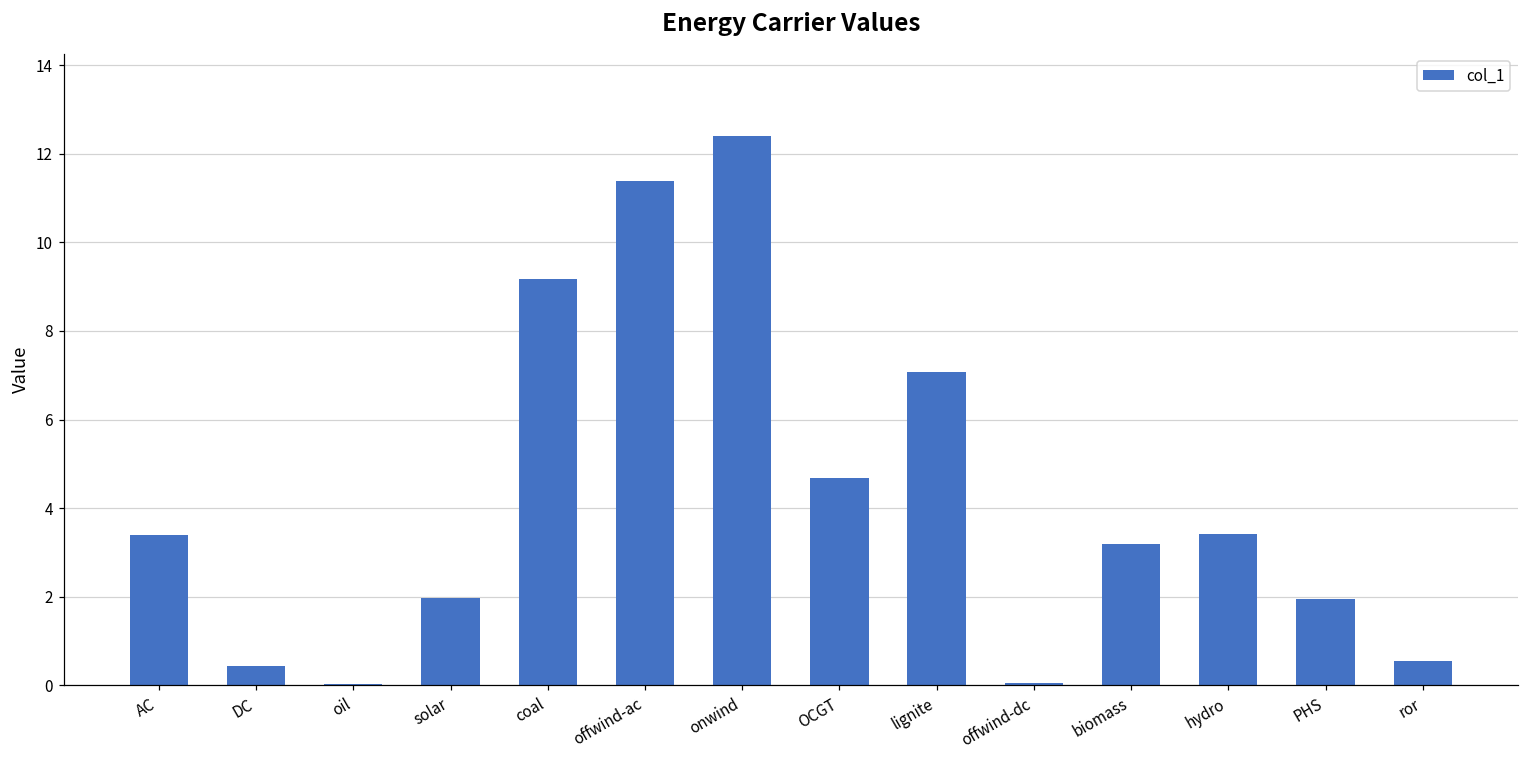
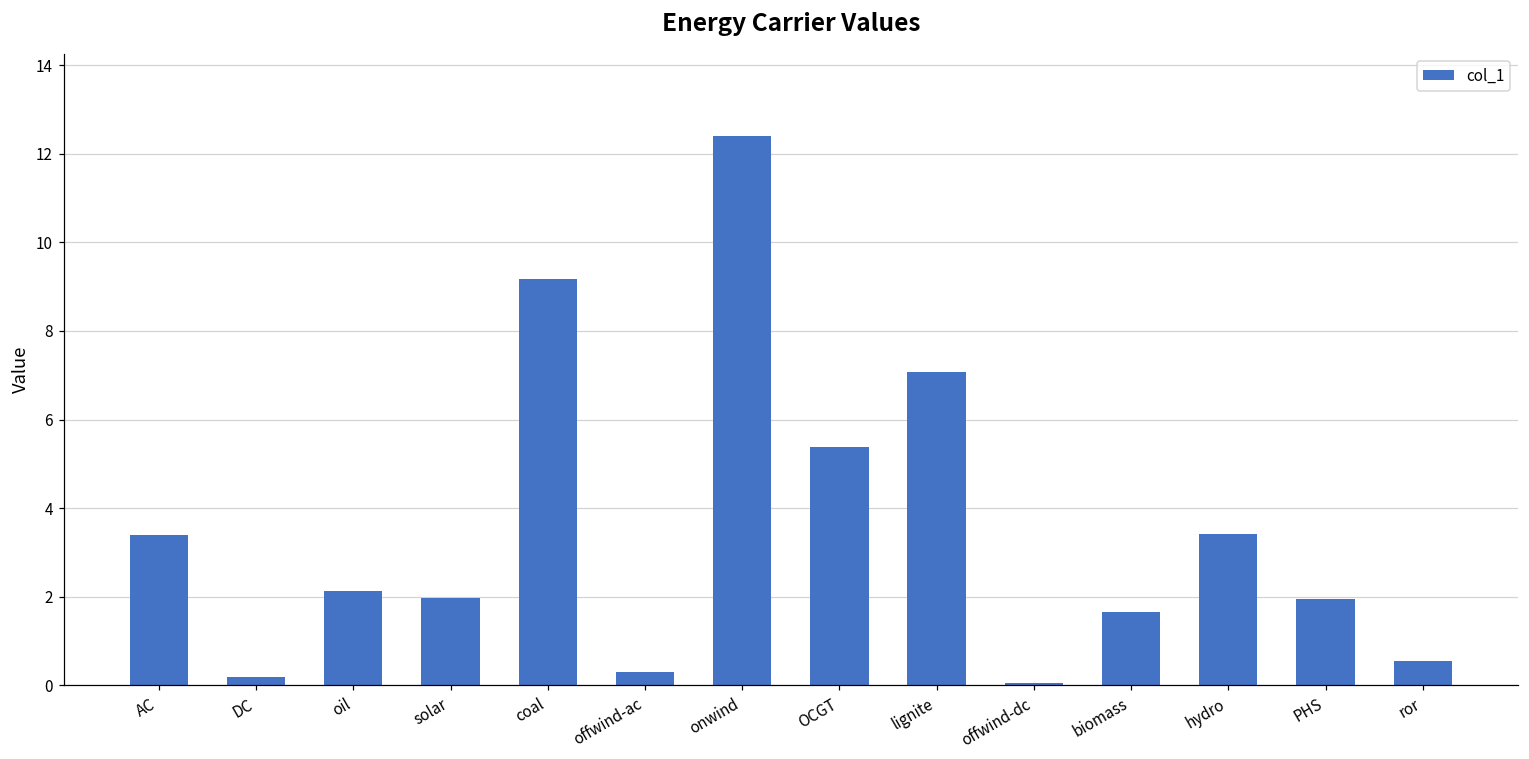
DC: 0.4 -> 0.2
oil: 0.0 -> 2.1
offwind-ac: 11.4 -> 0.3
OCGT: 4.7 -> 5.4
biomass: 3.2 -> 1.6
